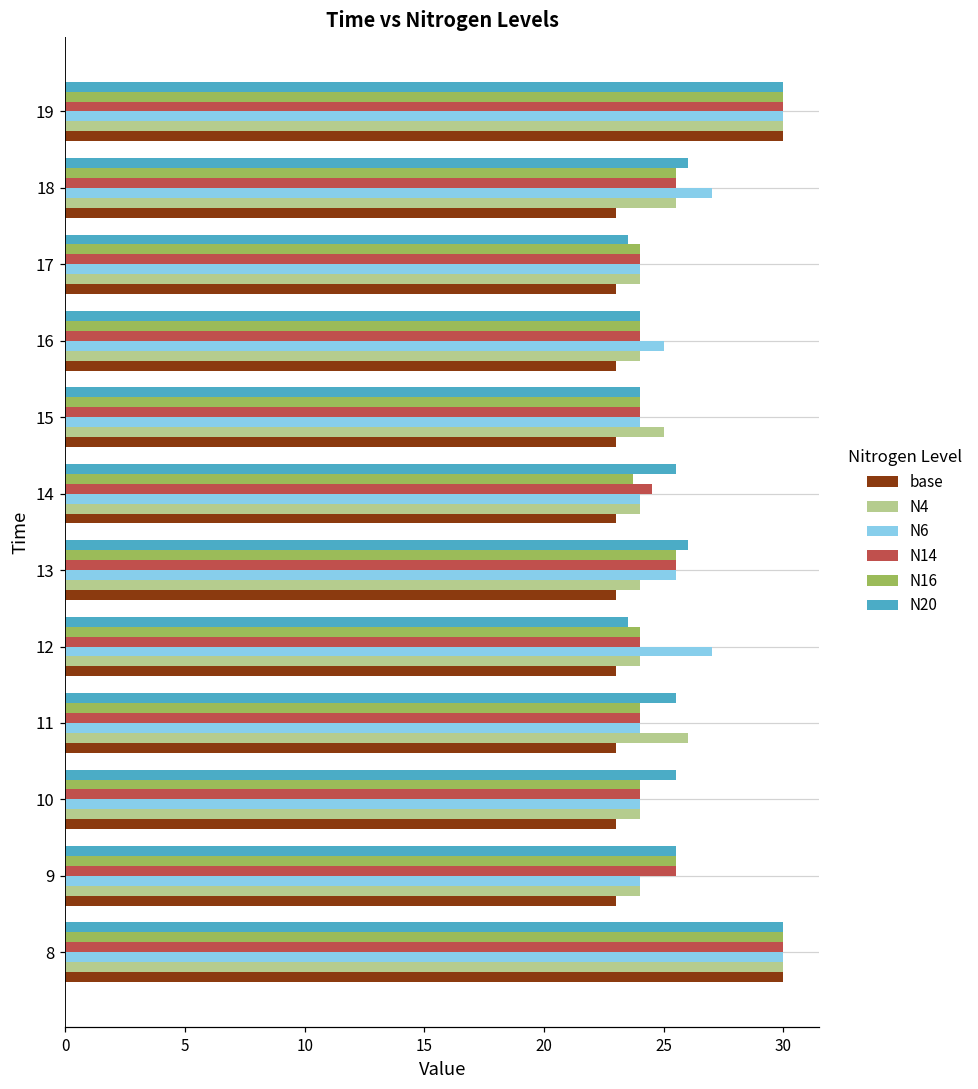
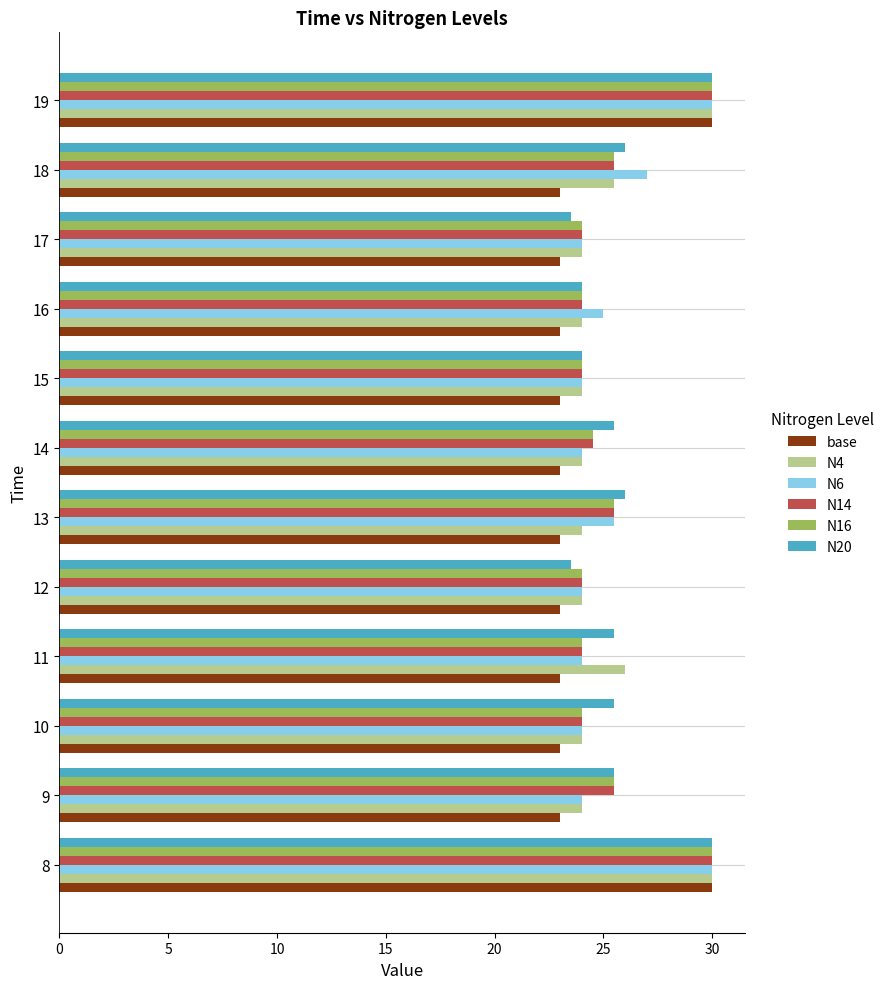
N4, 15: 25 -> 24
N16, 14: 23.7 -> 24.5
N6, 12: 27 -> 24
